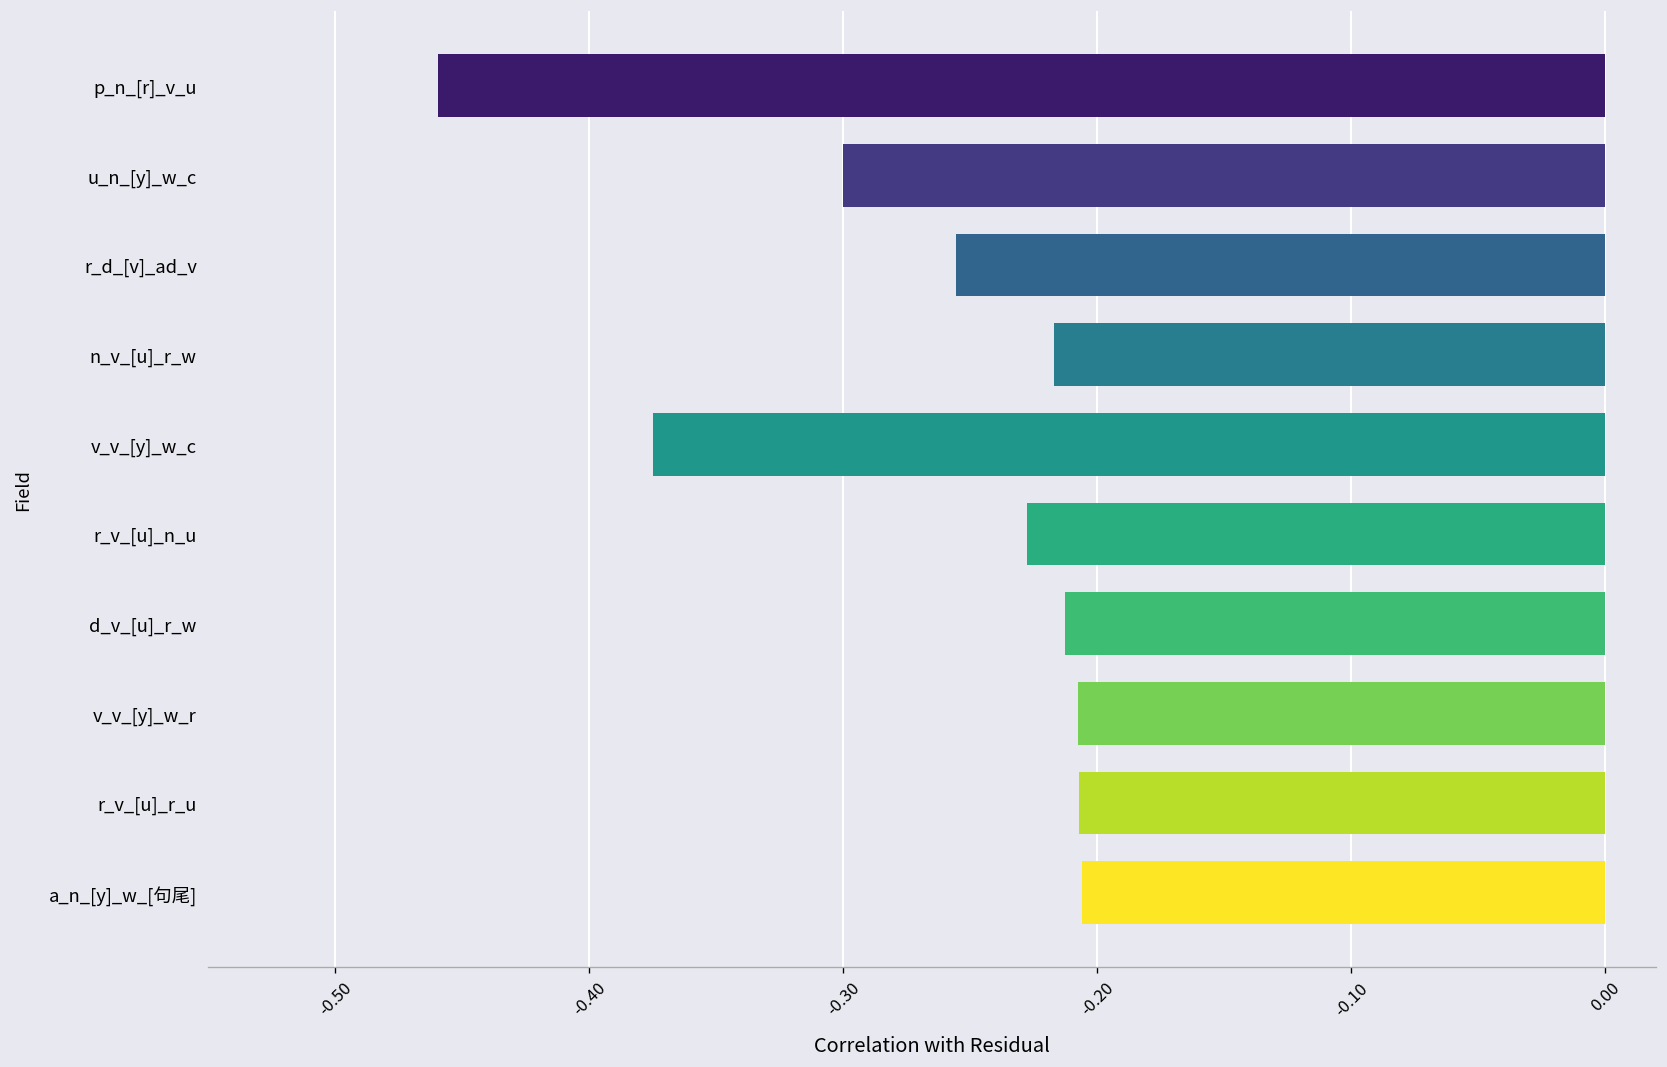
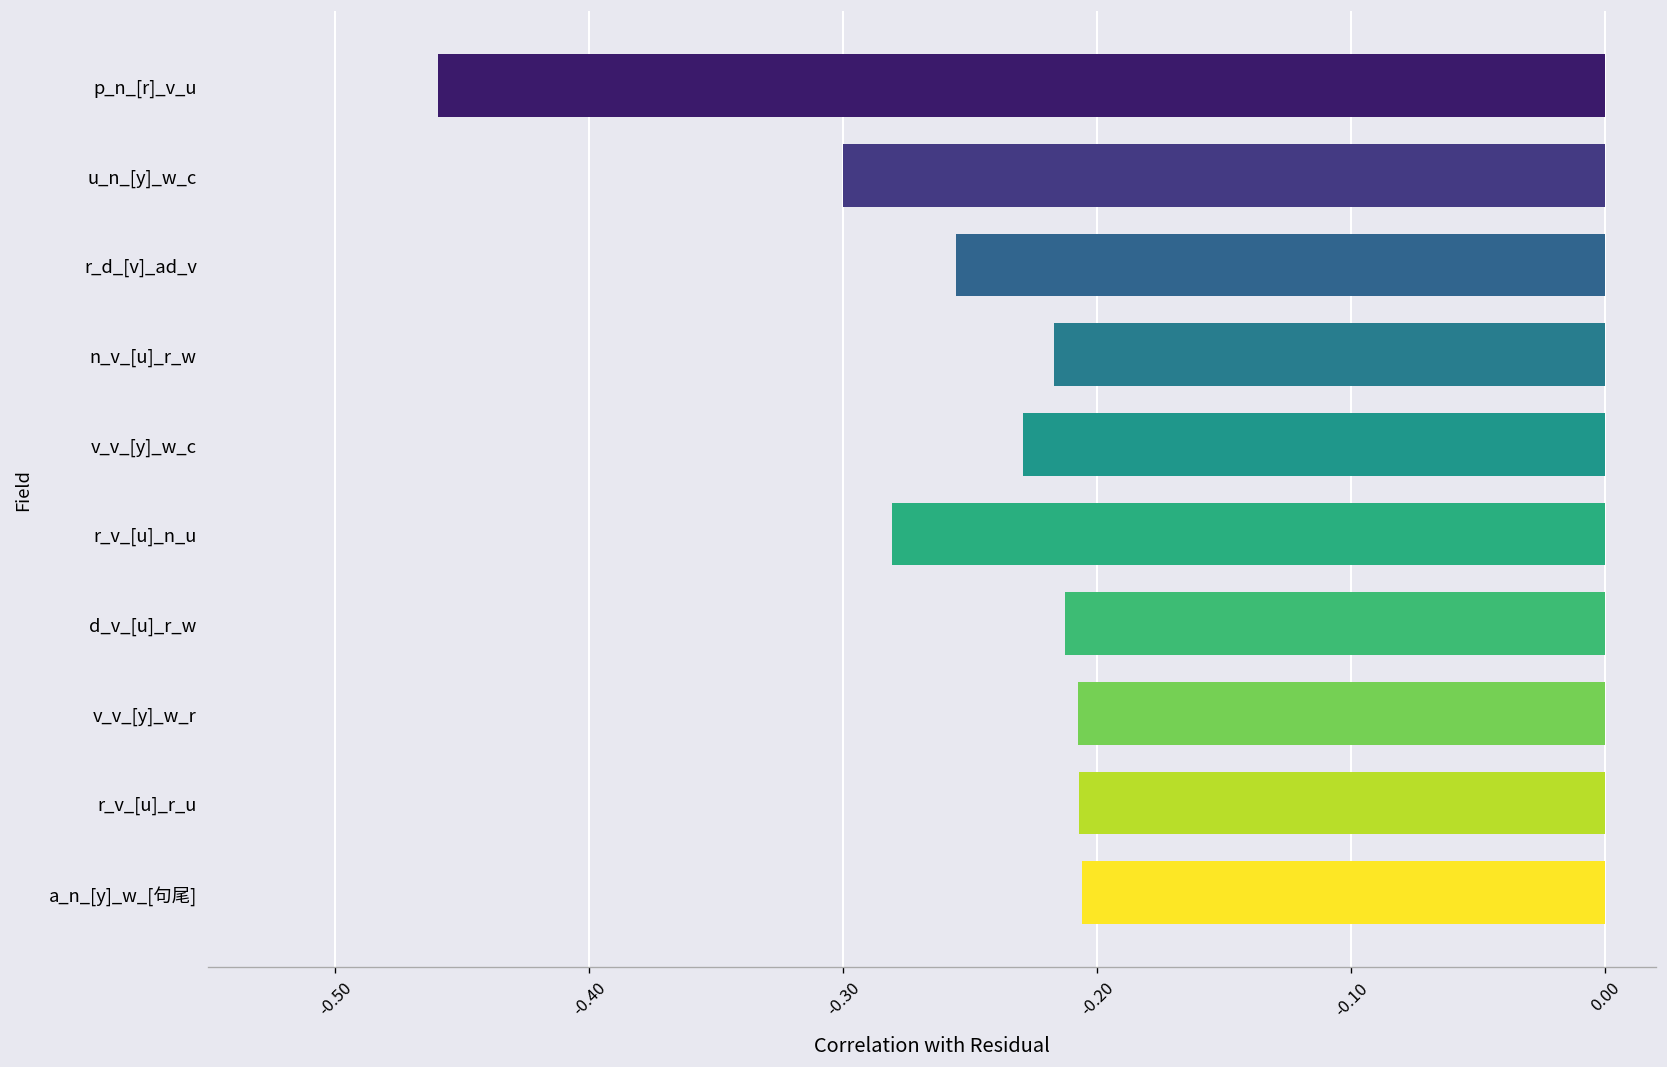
v_v_[y]_w_c: -0.375 -> -0.229
r_v_[u]_n_u: -0.228 -> -0.281
